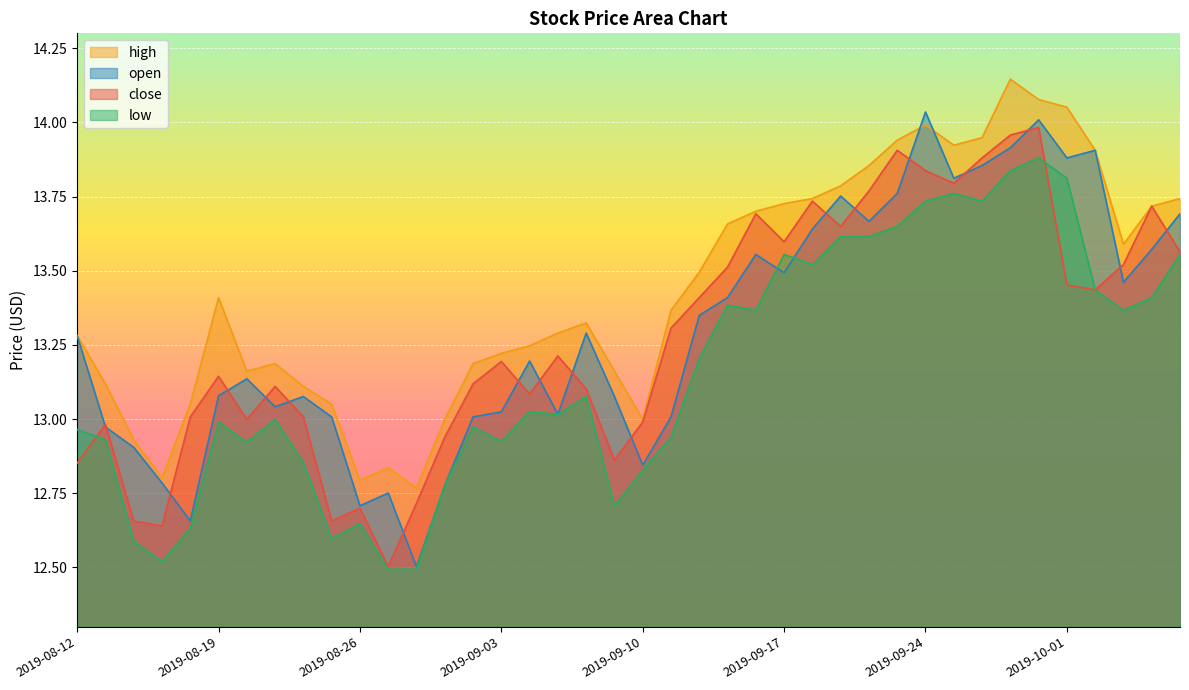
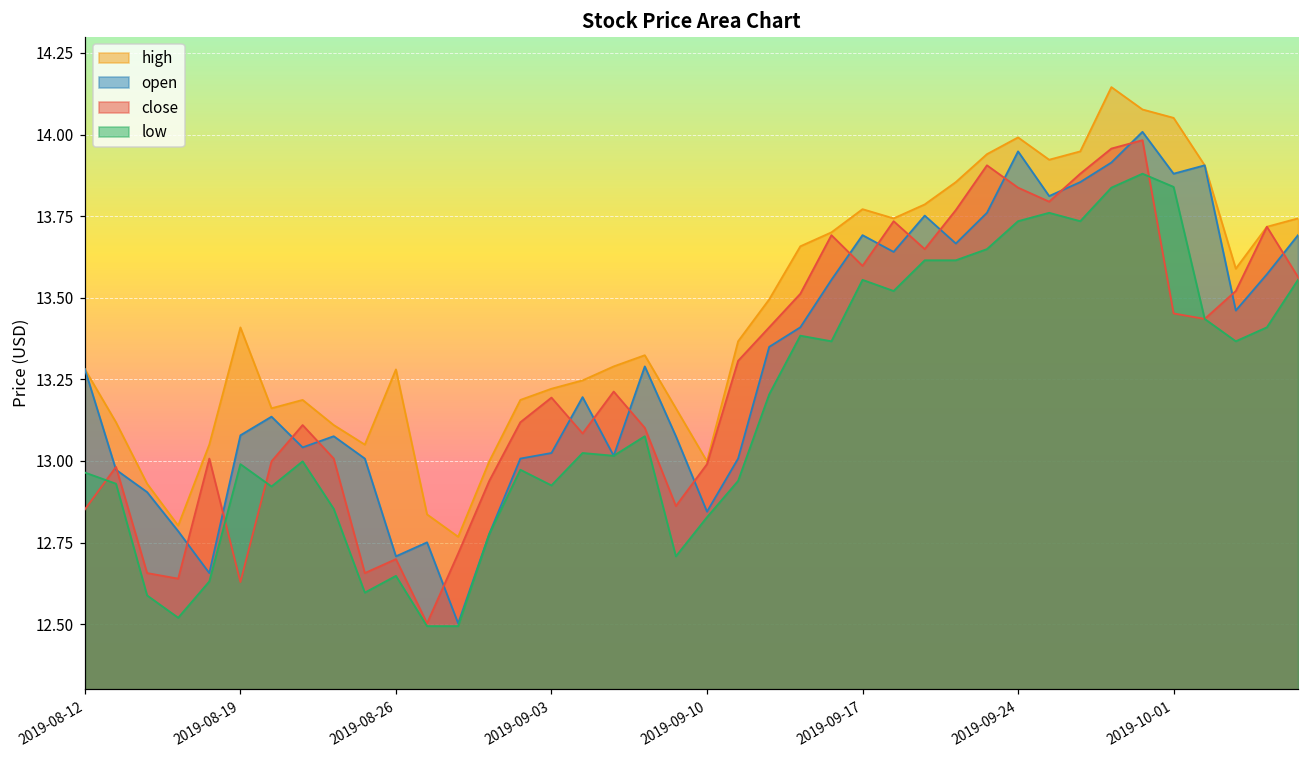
close, 2019-08-19: 13.14 -> 12.63
high, 2019-08-26: 12.79 -> 13.28
high, 2019-09-17: 13.73 -> 13.77
open, 2019-09-17: 13.49 -> 13.69
open, 2019-09-24: 14.03 -> 13.95
low, 2019-10-01: 13.81 -> 13.84
